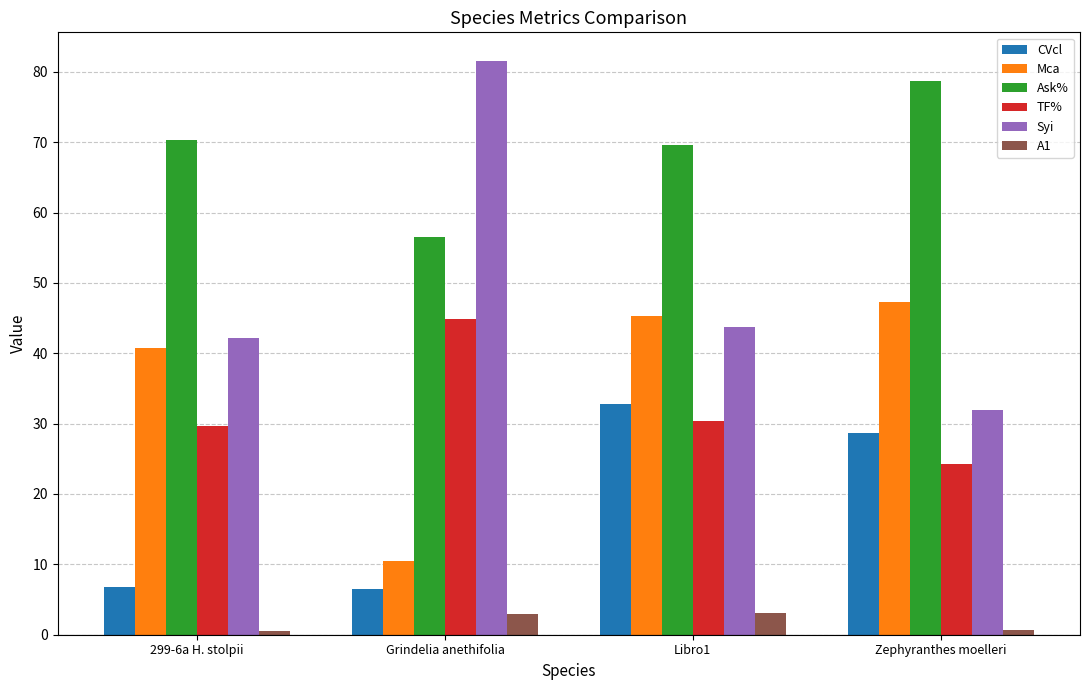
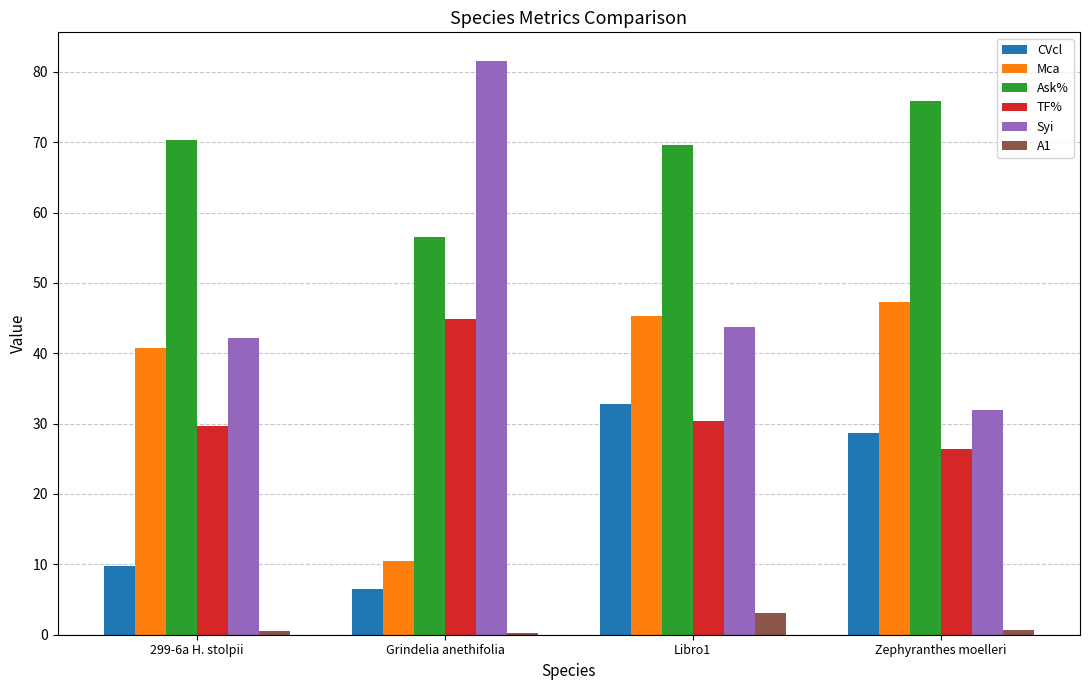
CVcl, 299-6a H. stolpii: 7 -> 10
A1, Grindelia anethifolia: 3 -> 0
Ask%, Zephyranthes moelleri: 79 -> 76
TF%, Zephyranthes moelleri: 24 -> 26
